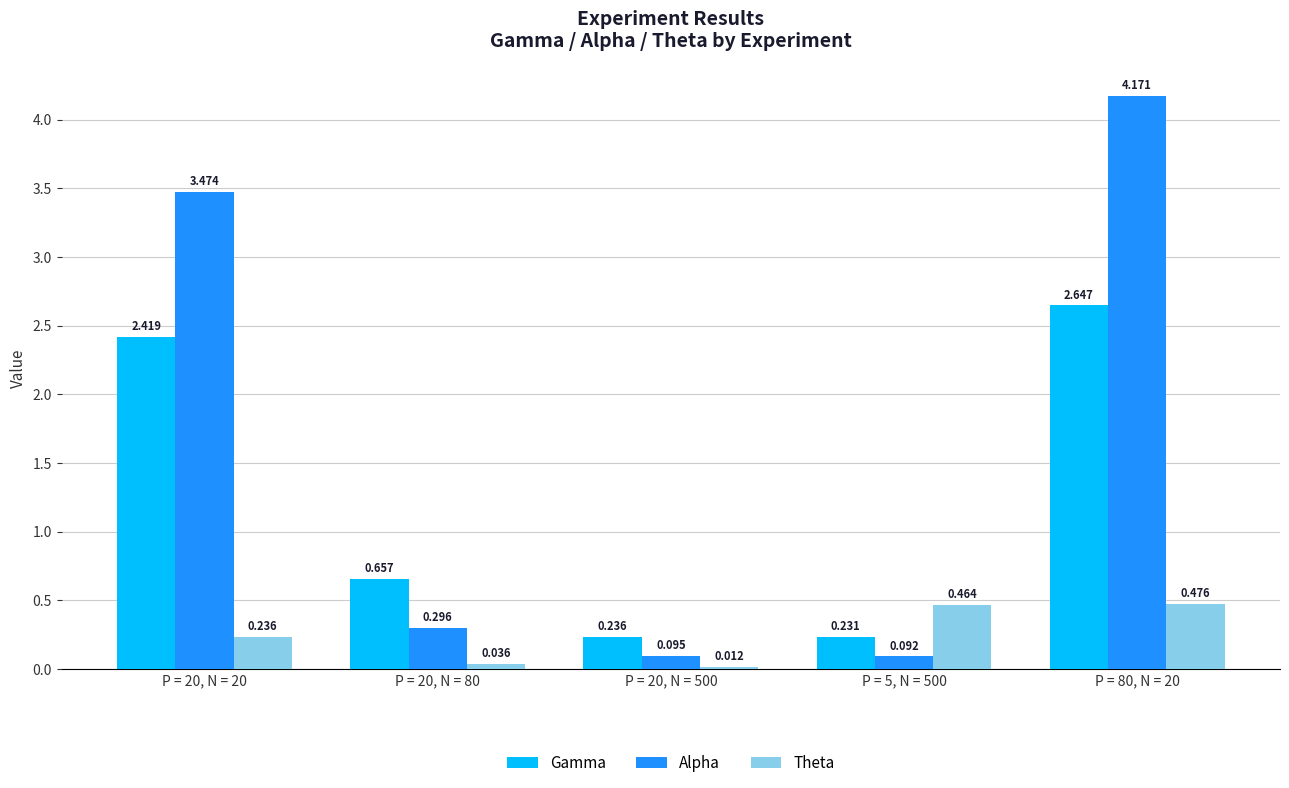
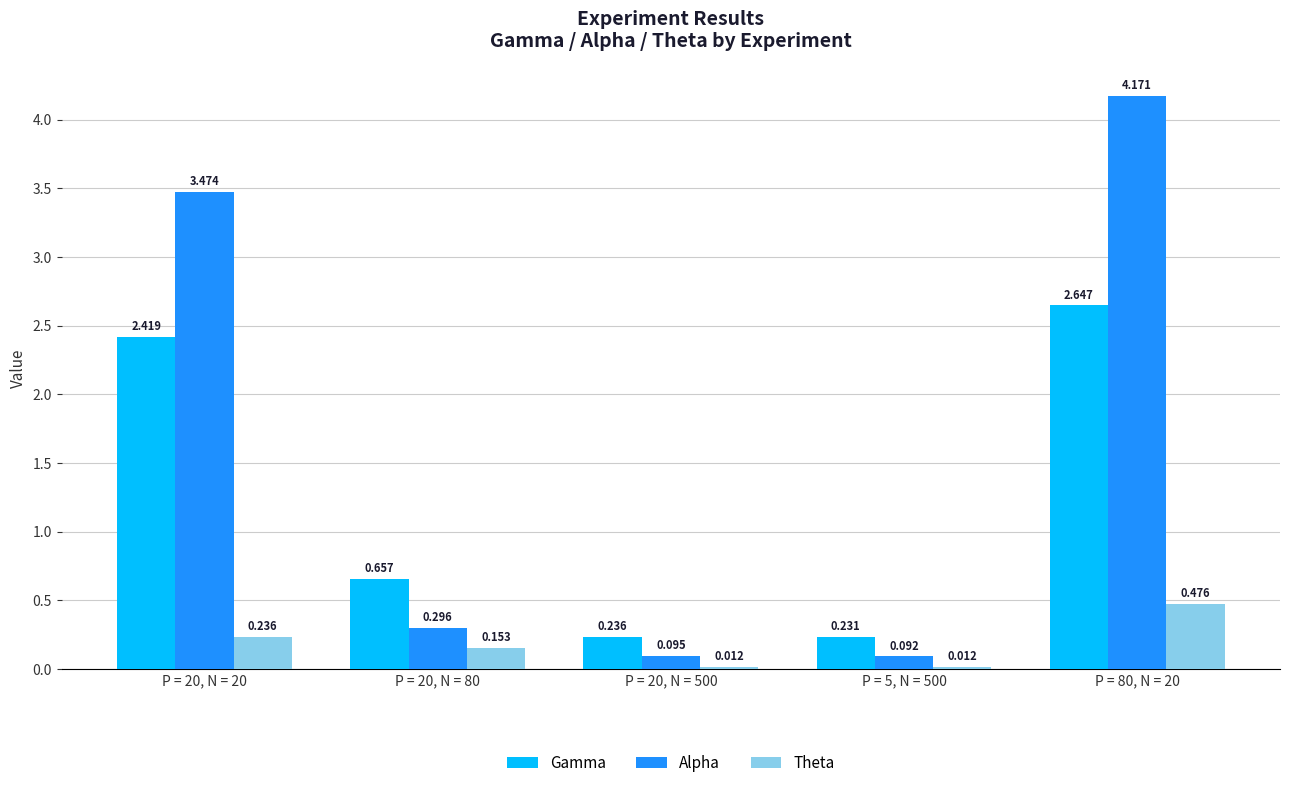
Theta, P = 20, N = 80: 0.036 -> 0.153
Theta, P = 5, N = 500: 0.464 -> 0.012
